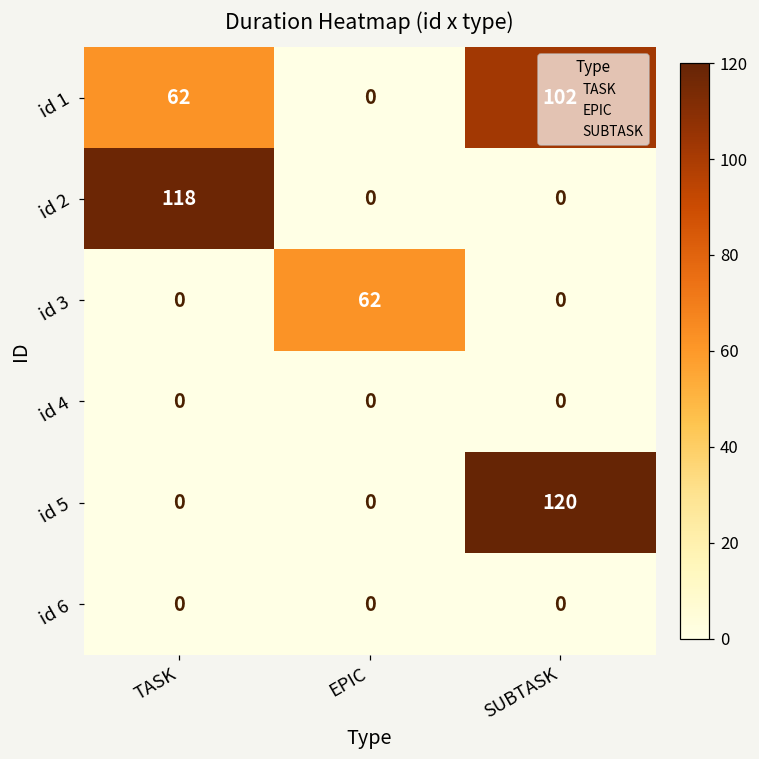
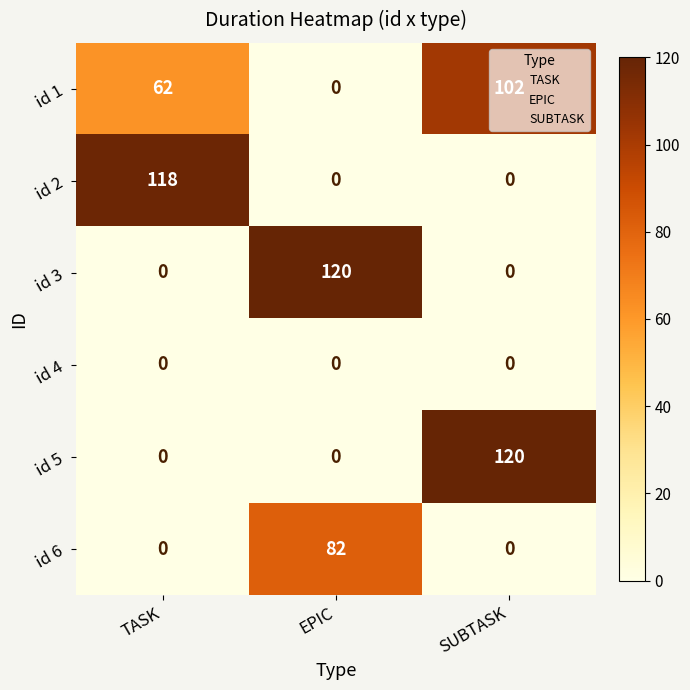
id 3, EPIC: 62 -> 120
id 6, EPIC: 0 -> 82
